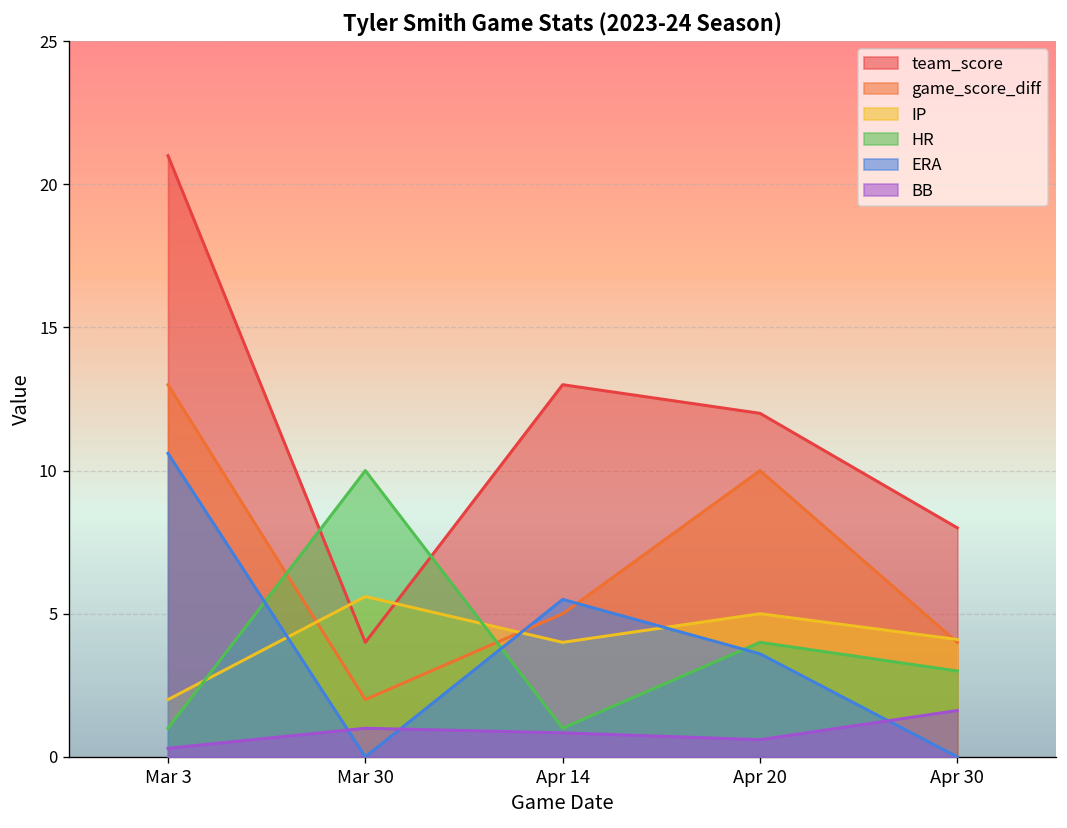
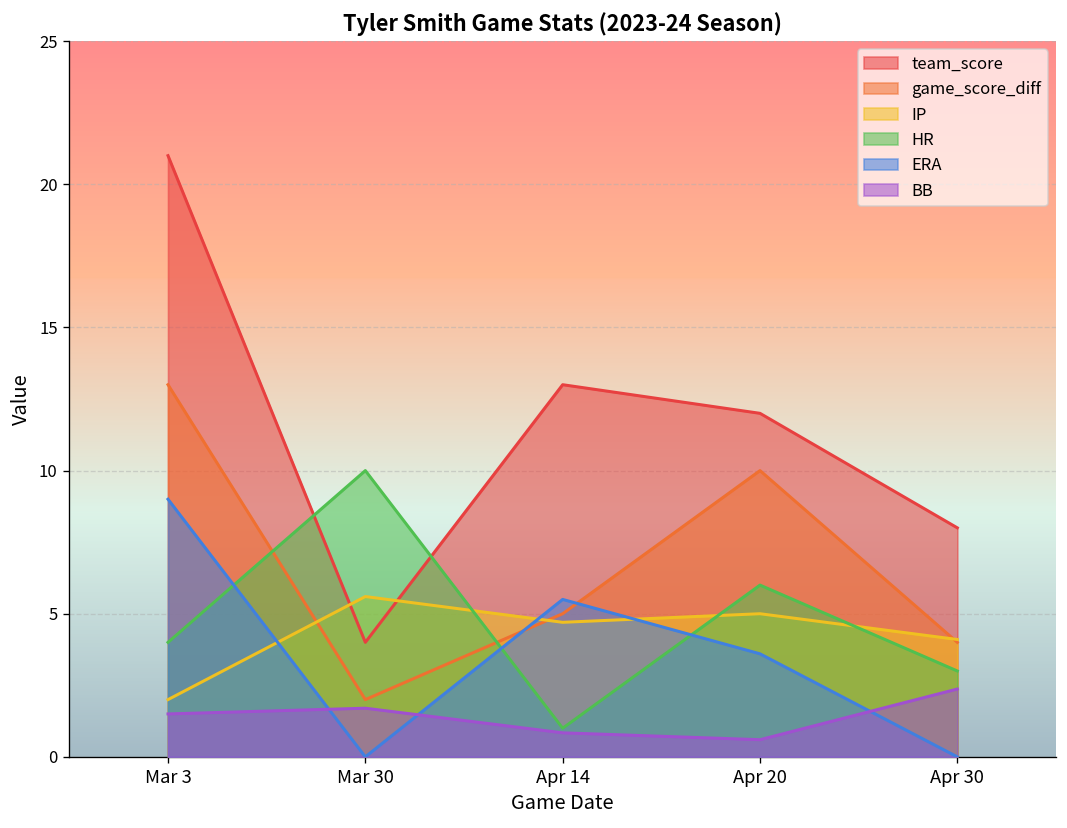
HR, Mar 3: 1 -> 4
ERA, Mar 3: 10.6 -> 9.0
BB, Mar 3: 0.3 -> 1.5
BB, Mar 30: 1.0 -> 1.7
IP, Apr 14: 4.0 -> 4.7
HR, Apr 20: 4 -> 6
BB, Apr 30: 1.6 -> 2.4
